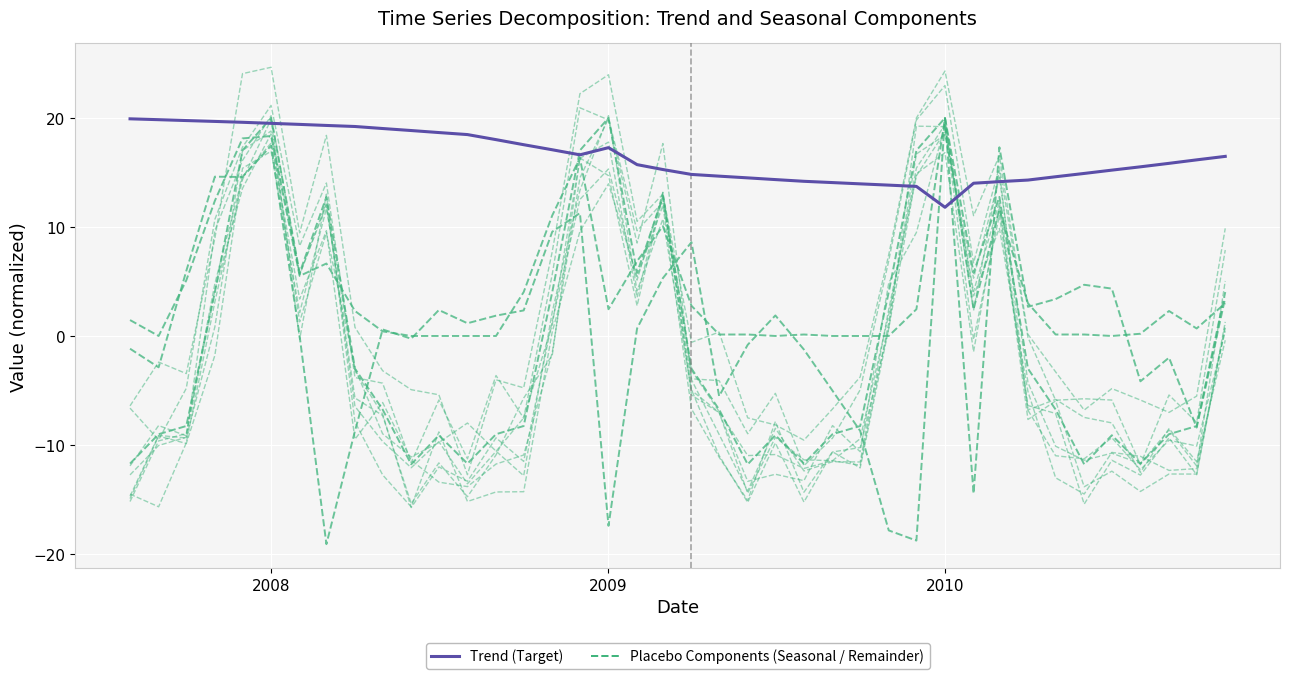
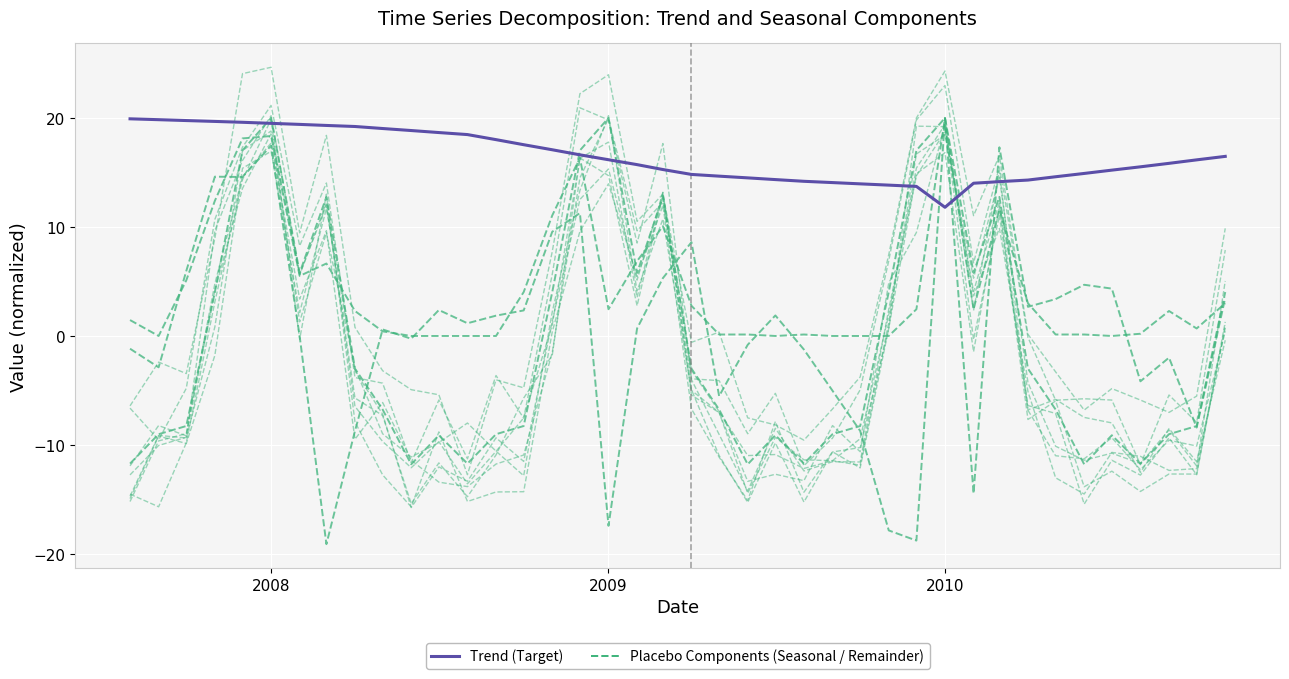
Trend (Target), 2009: 17.3 -> 16.2
